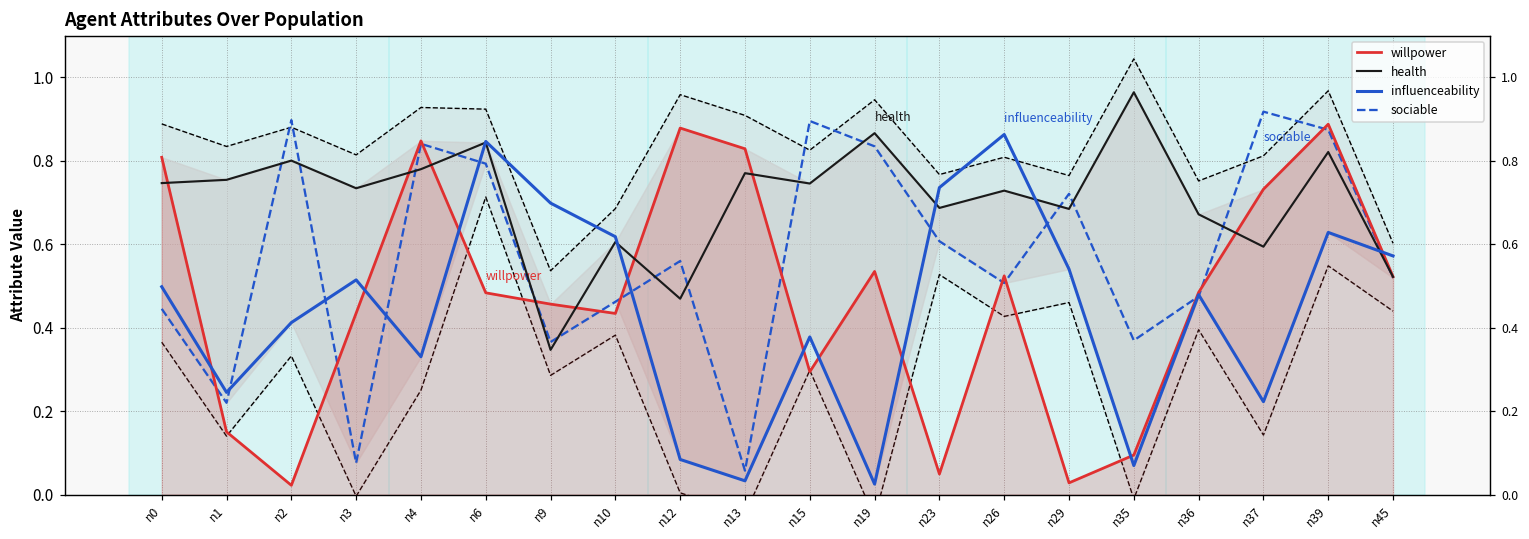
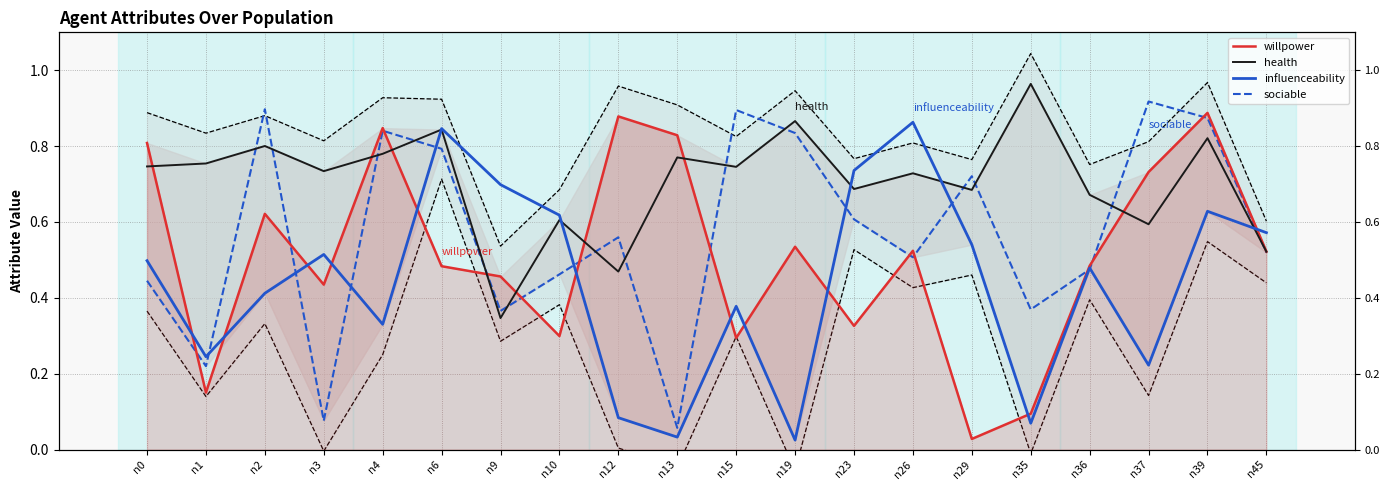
willpower, n2: 0.02 -> 0.62
willpower, n10: 0.43 -> 0.30
willpower, n23: 0.05 -> 0.33
